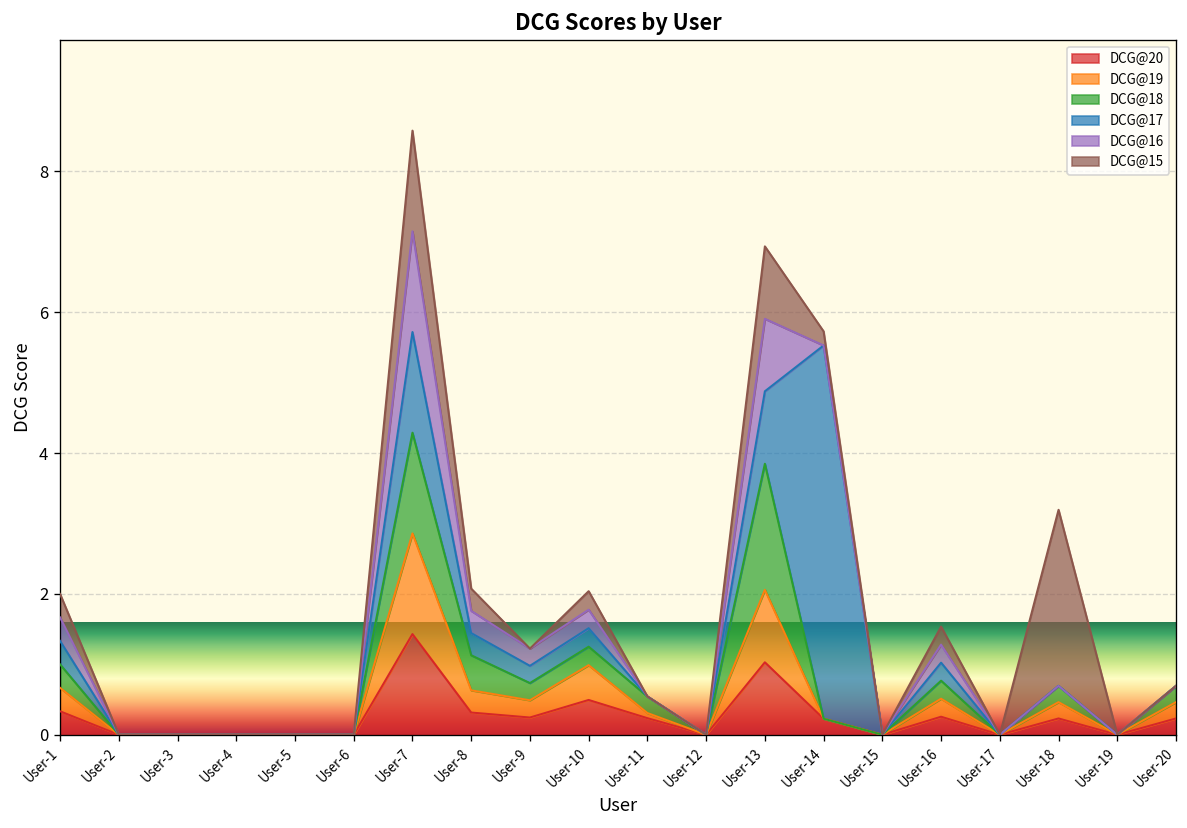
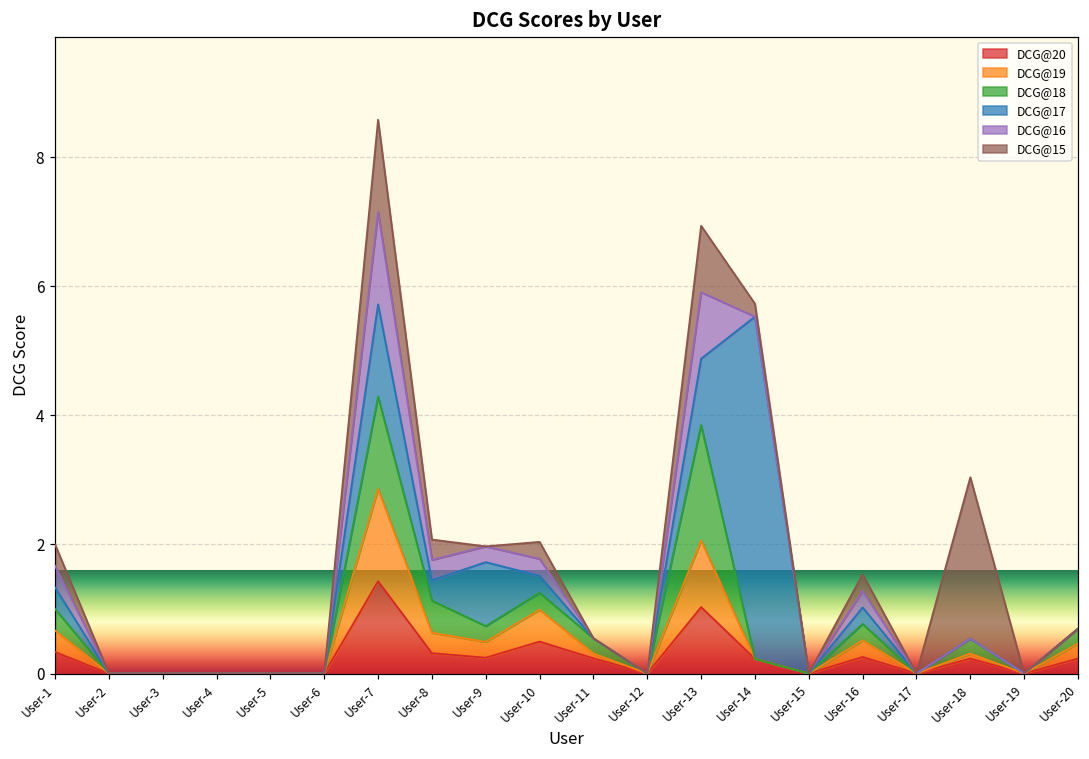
DCG@17, User-9: 0.2 -> 1.0
DCG@19, User-18: 0.2 -> 0.1
